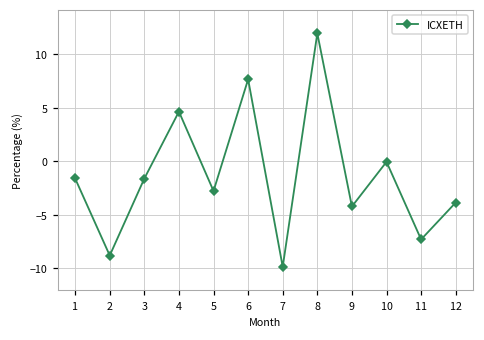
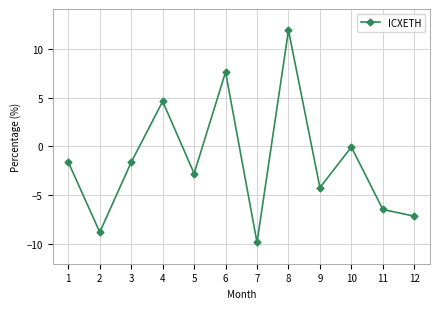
11: -7 -> -6
12: -4 -> -7
